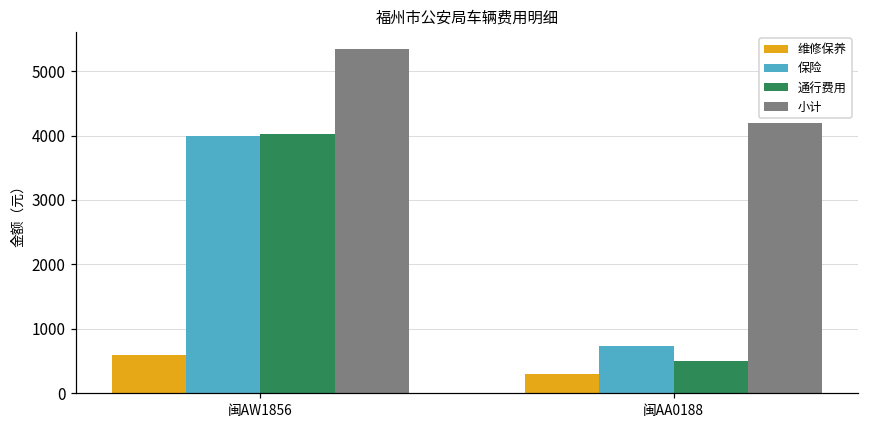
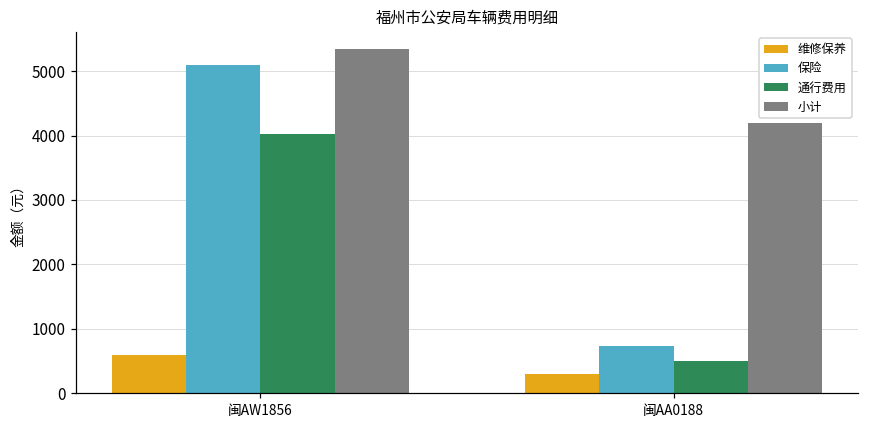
保险, 闽AW1856: 4000 -> 5100
